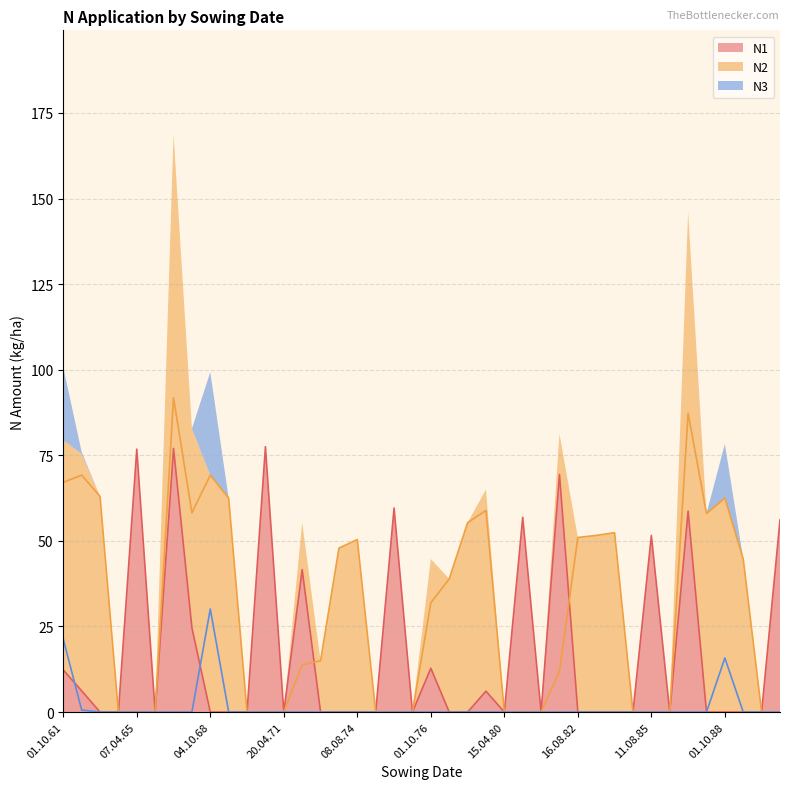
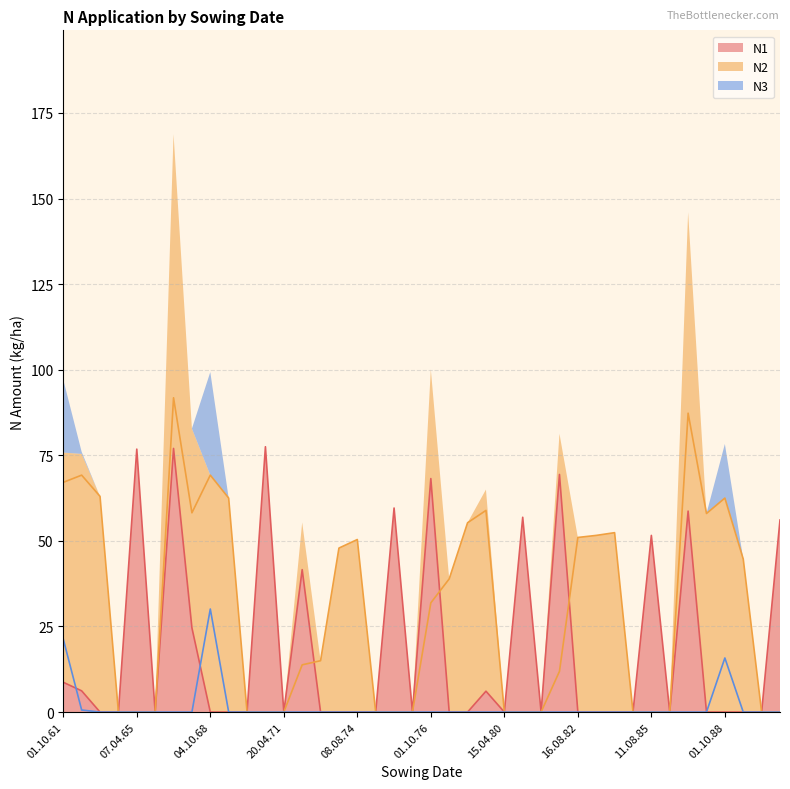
N1, 01.10.61: 12 -> 9
N1, 01.10.76: 13 -> 68
